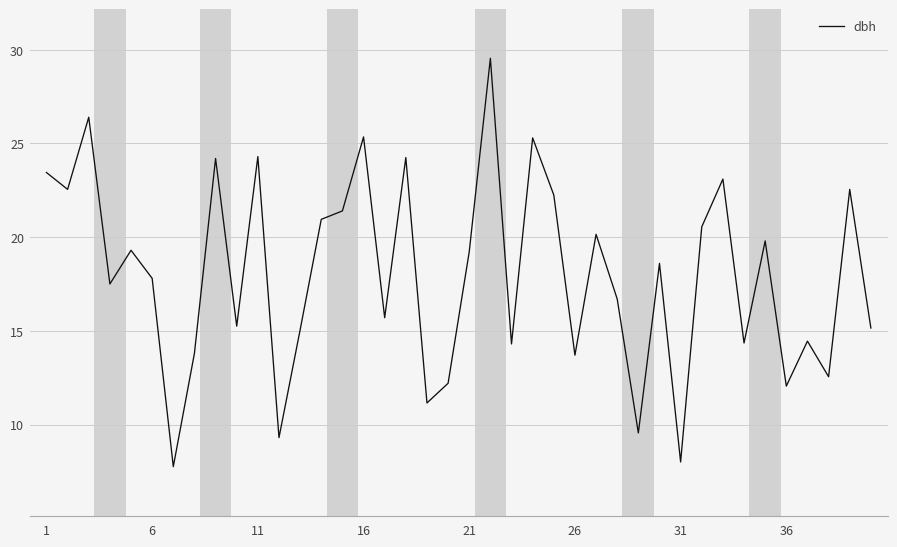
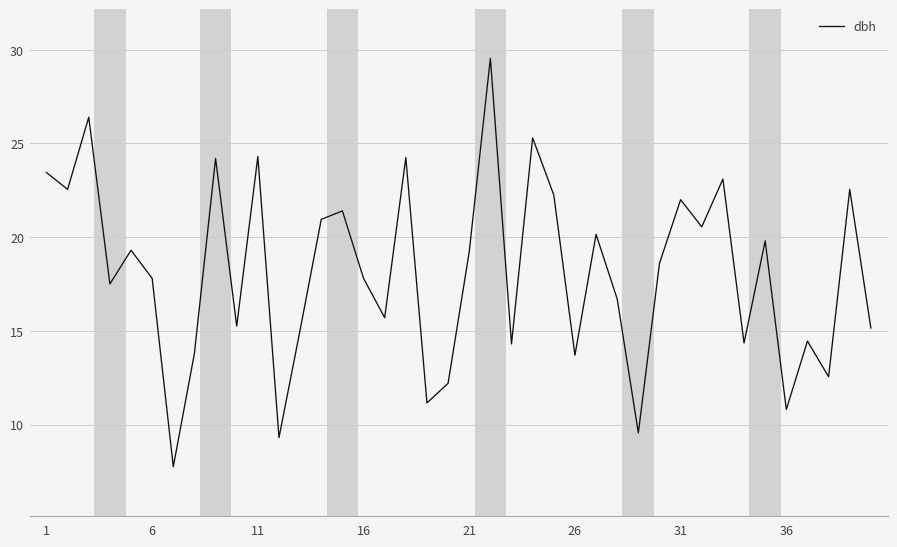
16: 25.4 -> 17.8
31: 8 -> 22
36: 12.1 -> 10.8
